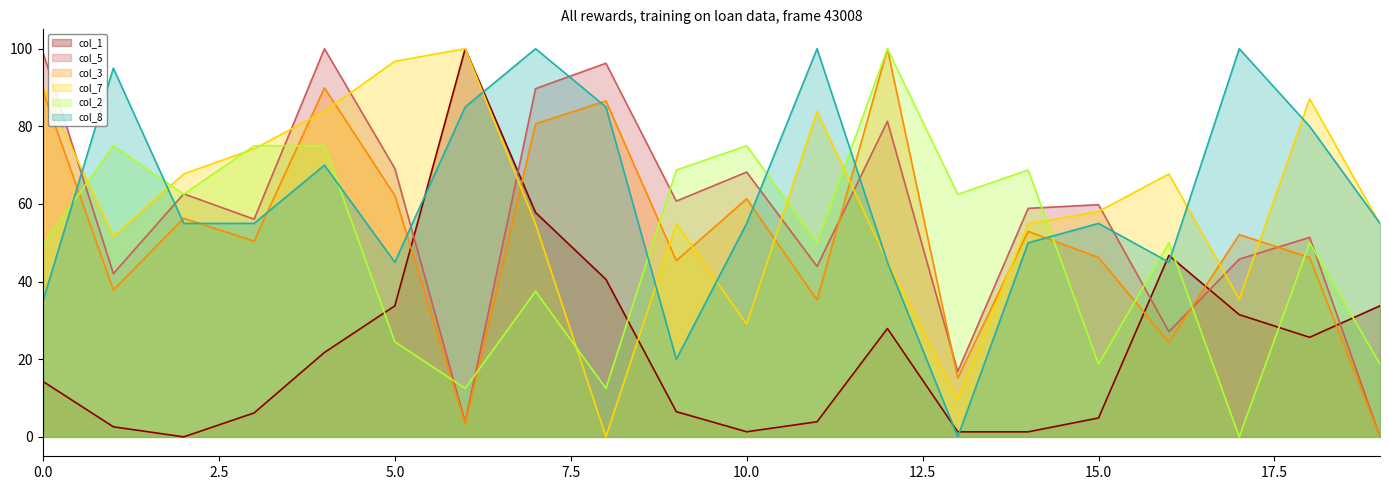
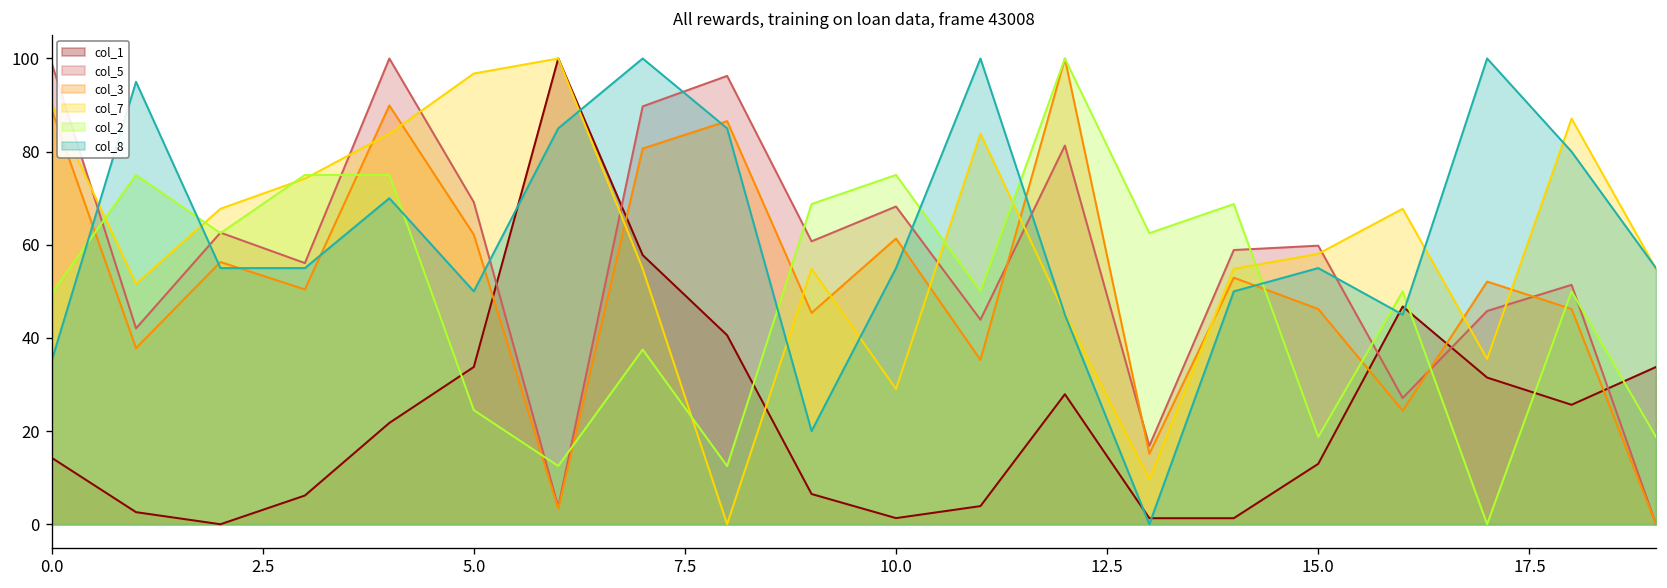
col_8, 5.0: 45 -> 50
col_1, 15.0: 5 -> 13
